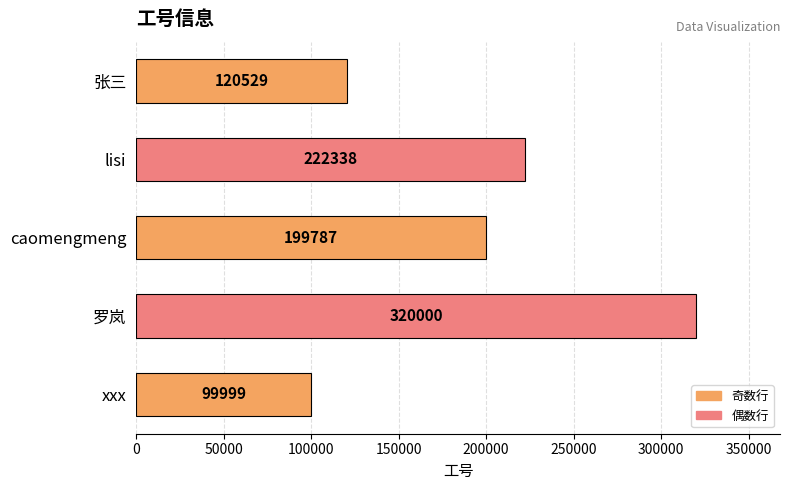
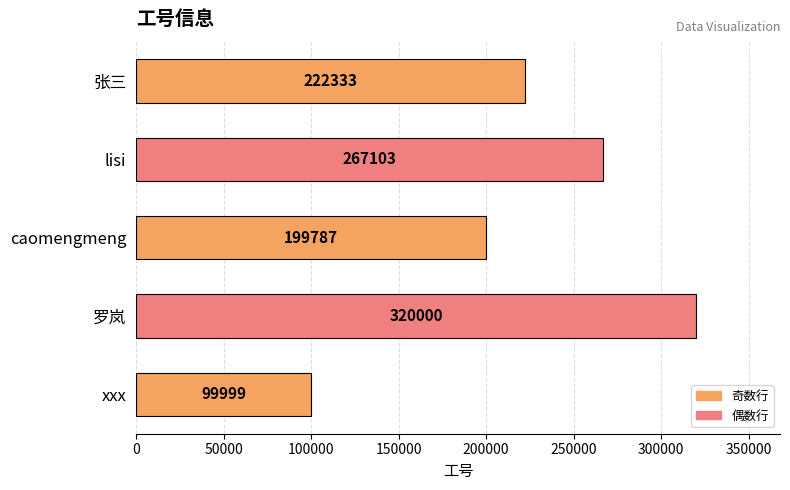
张三: 120529 -> 222333
lisi: 222338 -> 267103
